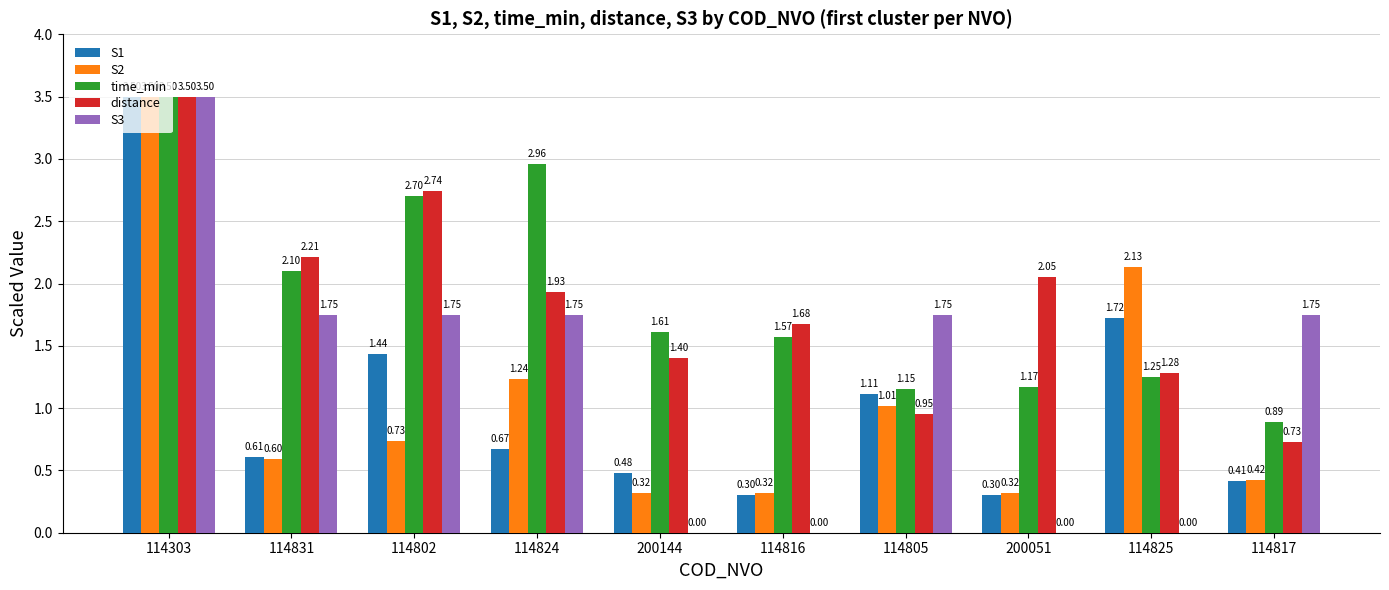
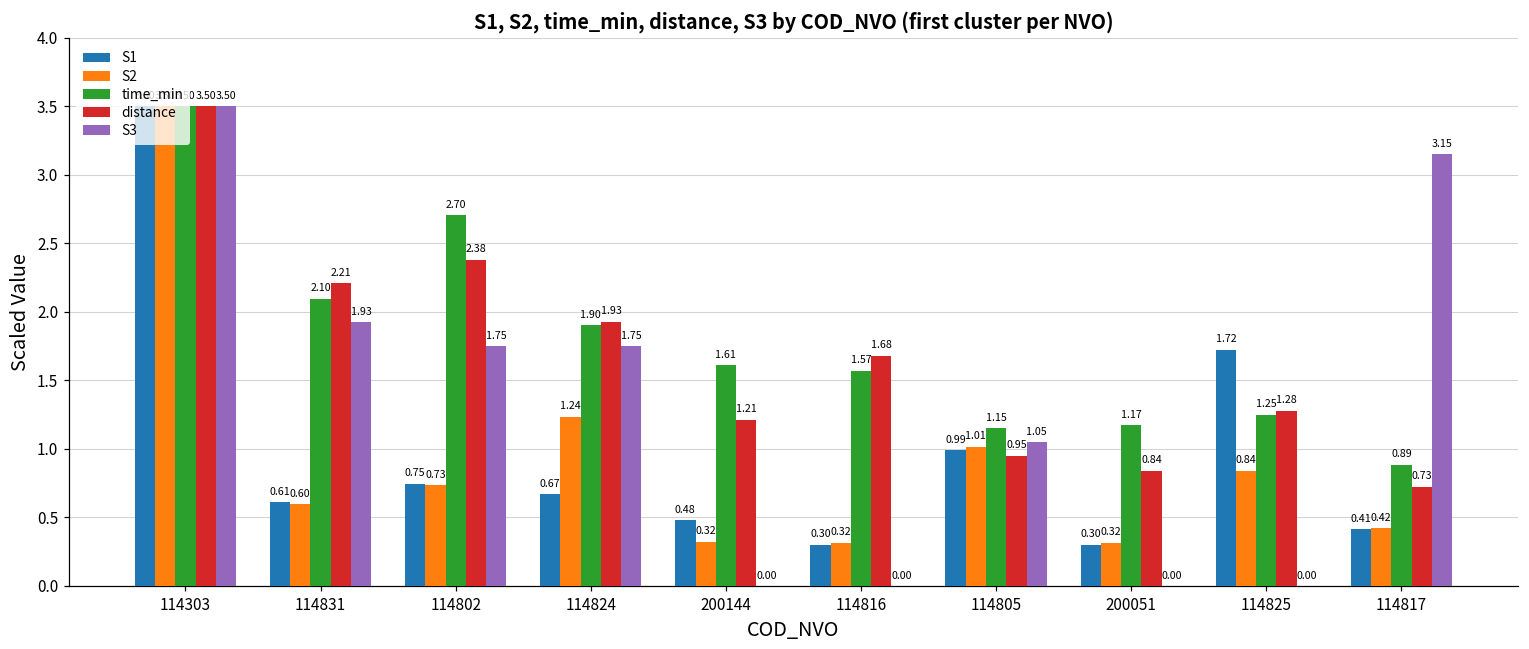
S3, 114831: 1.75 -> 1.93
S1, 114802: 1.44 -> 0.75
distance, 114802: 2.74 -> 2.38
time_min, 114824: 2.96 -> 1.90
distance, 200144: 1.40 -> 1.21
S1, 114805: 1.11 -> 0.99
S3, 114805: 1.75 -> 1.05
distance, 200051: 2.05 -> 0.84
S2, 114825: 2.13 -> 0.84
S3, 114817: 1.75 -> 3.15
